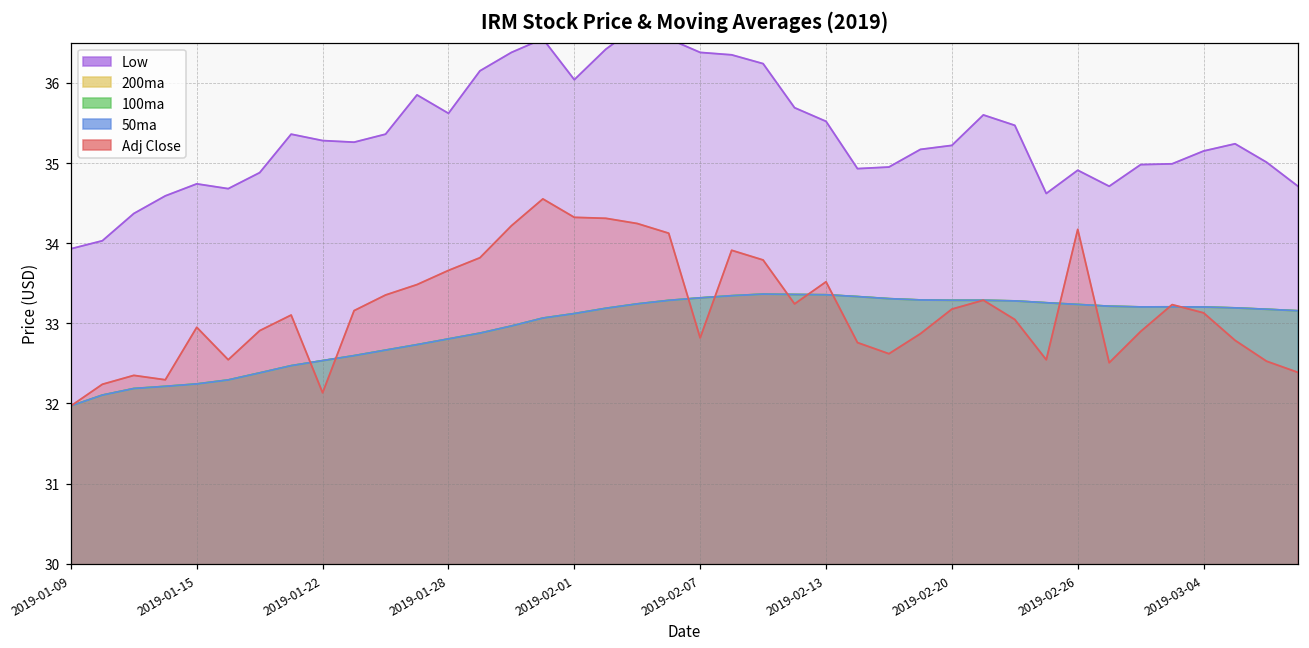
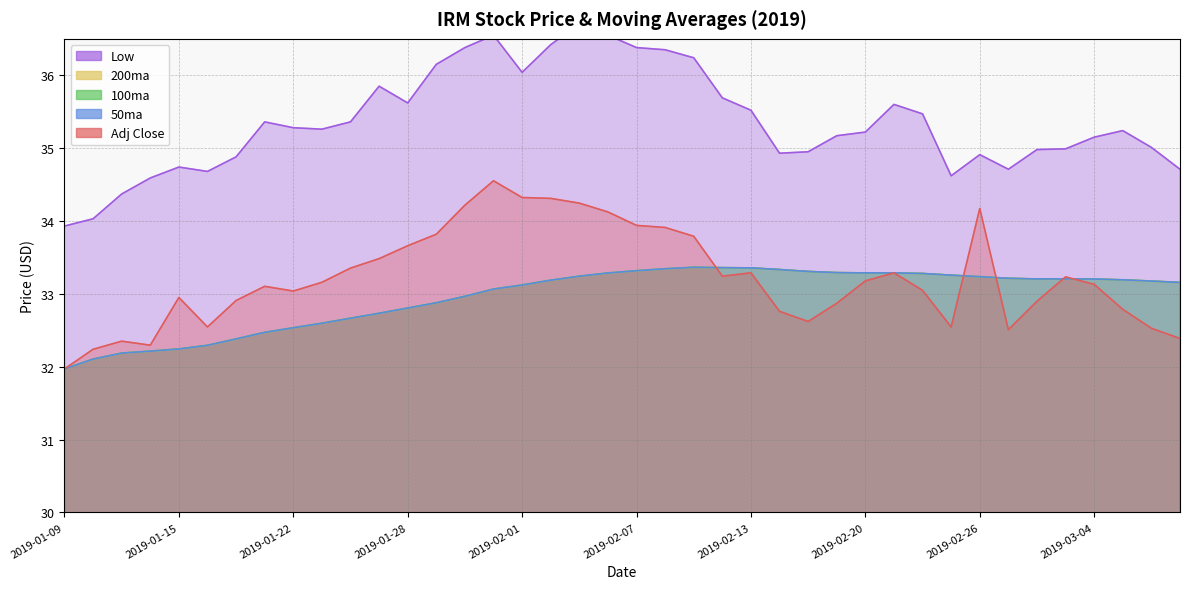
Adj Close, 2019-01-22: 32.1 -> 33.0
Adj Close, 2019-02-07: 32.8 -> 33.9
Adj Close, 2019-02-13: 33.5 -> 33.3
